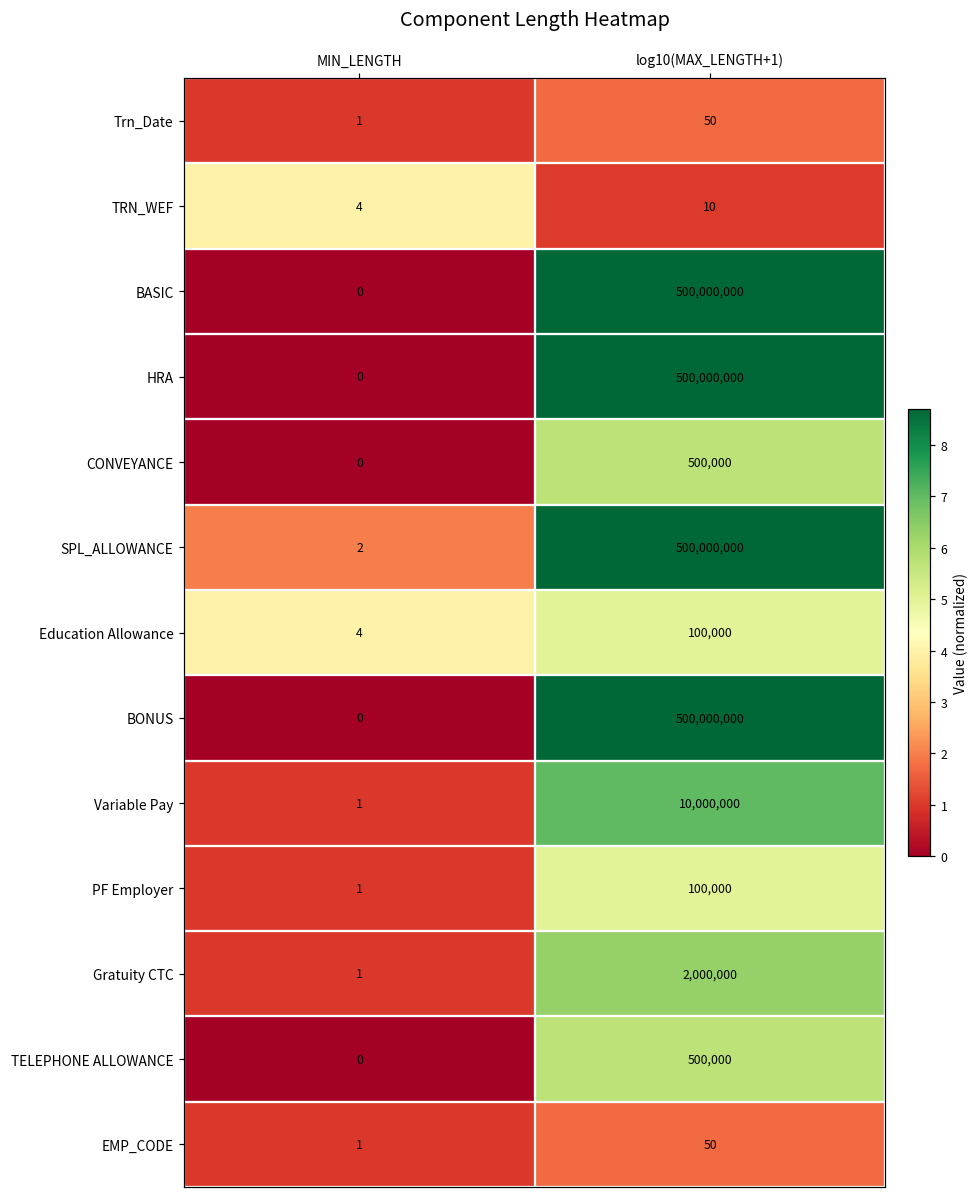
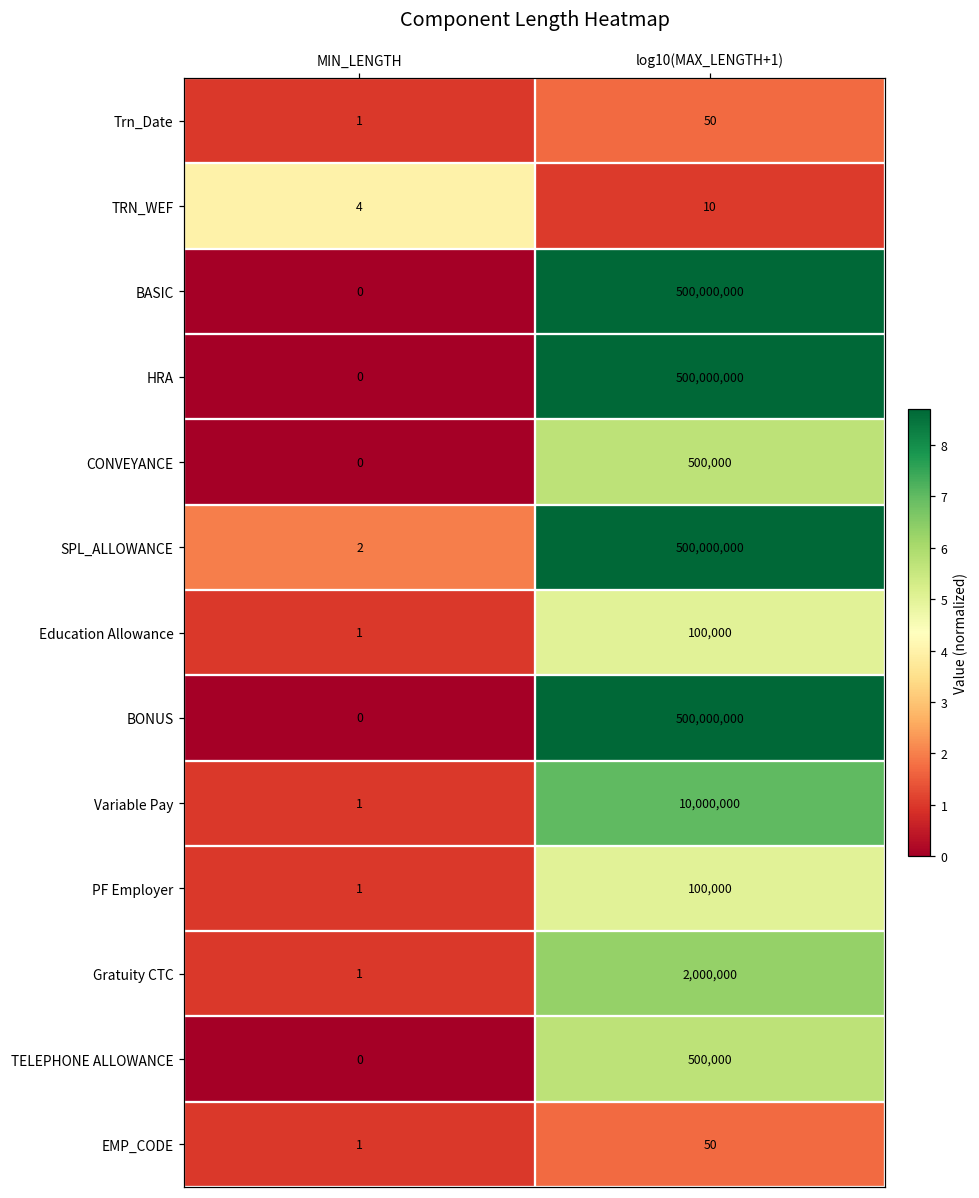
Education Allowance, MIN_LENGTH: 4 -> 1
